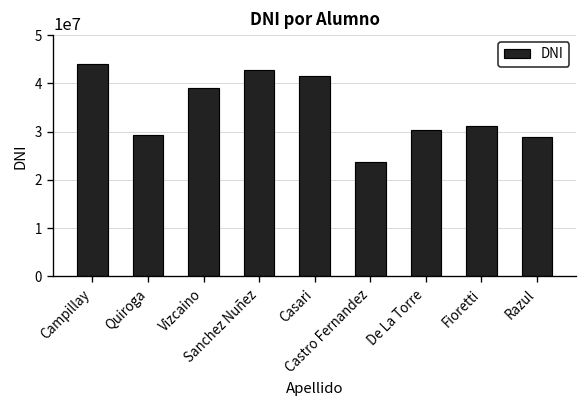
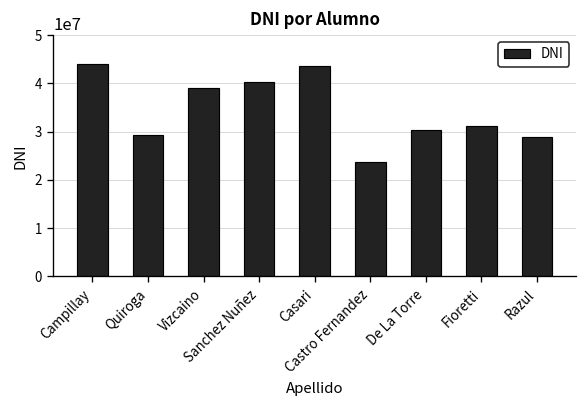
Sanchez Nuñez: 43000000 -> 40000000
Casari: 42000000 -> 44000000
